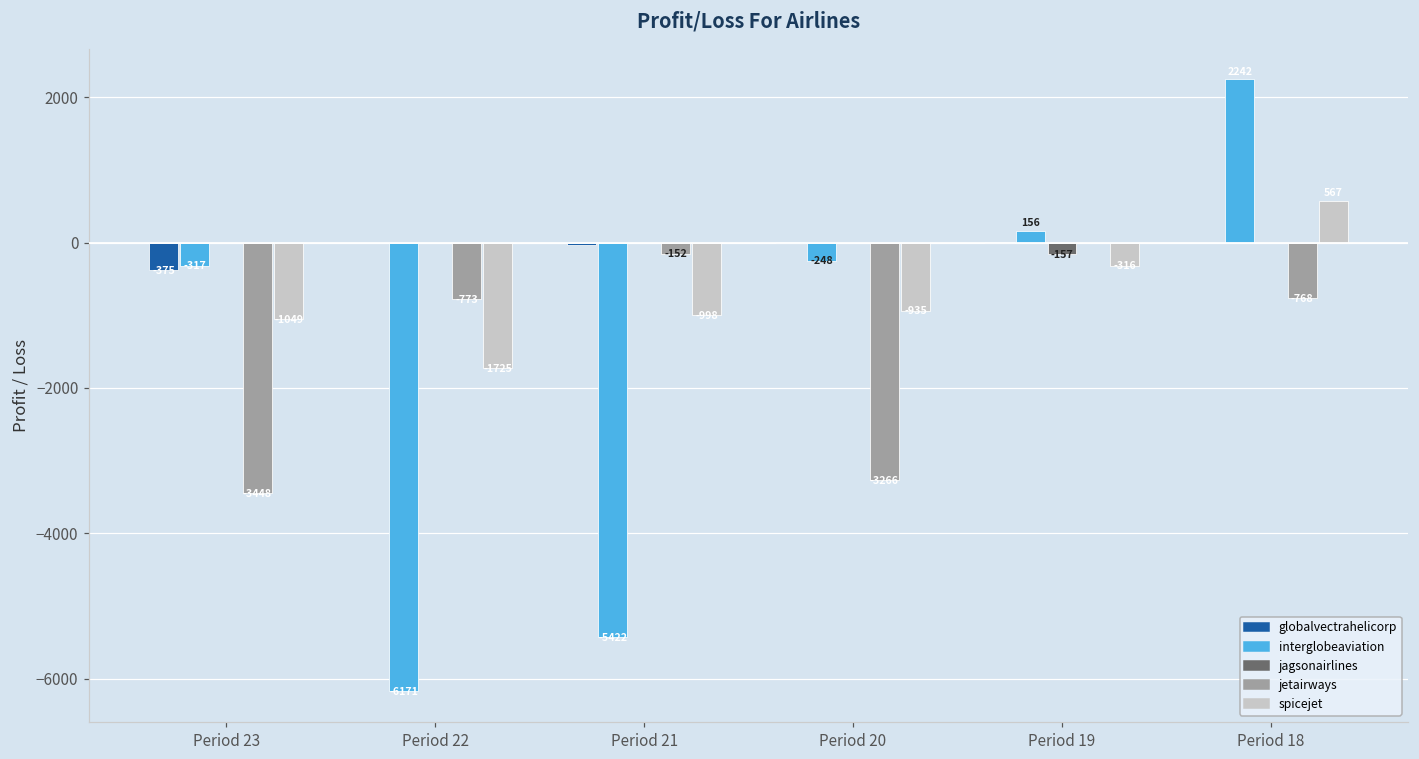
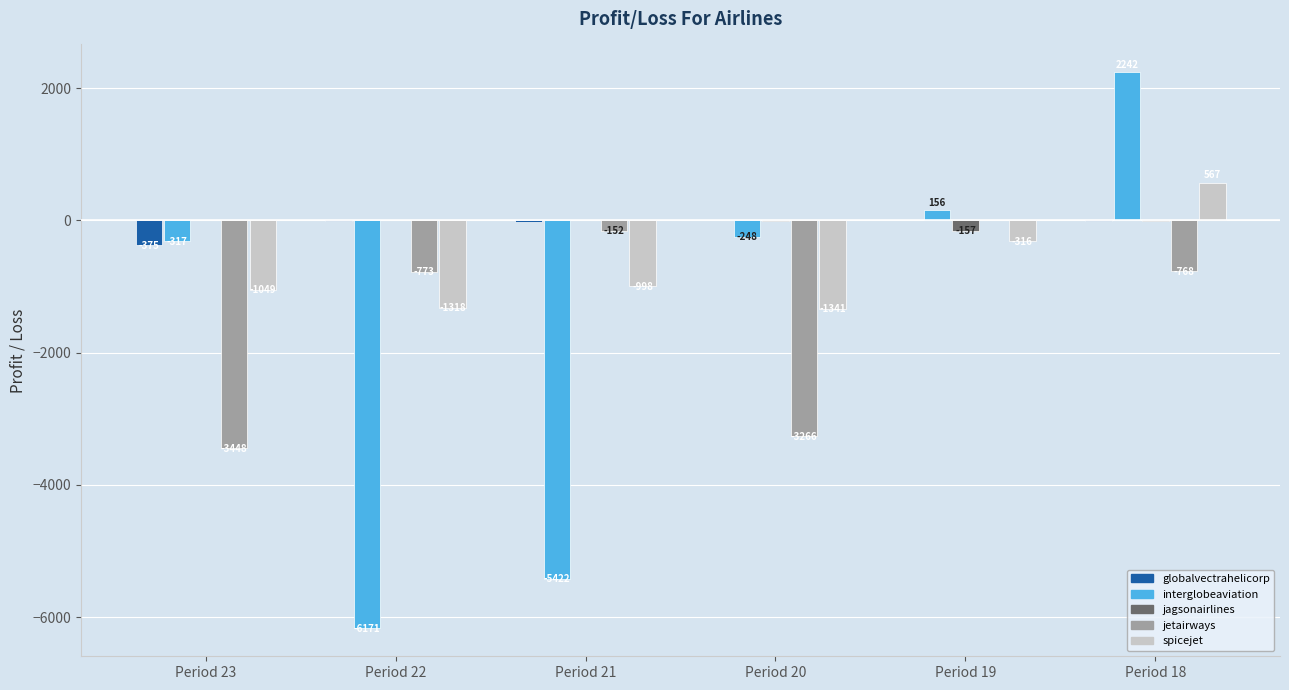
spicejet, Period 22: -1700 -> -1300
spicejet, Period 20: -900 -> -1300
